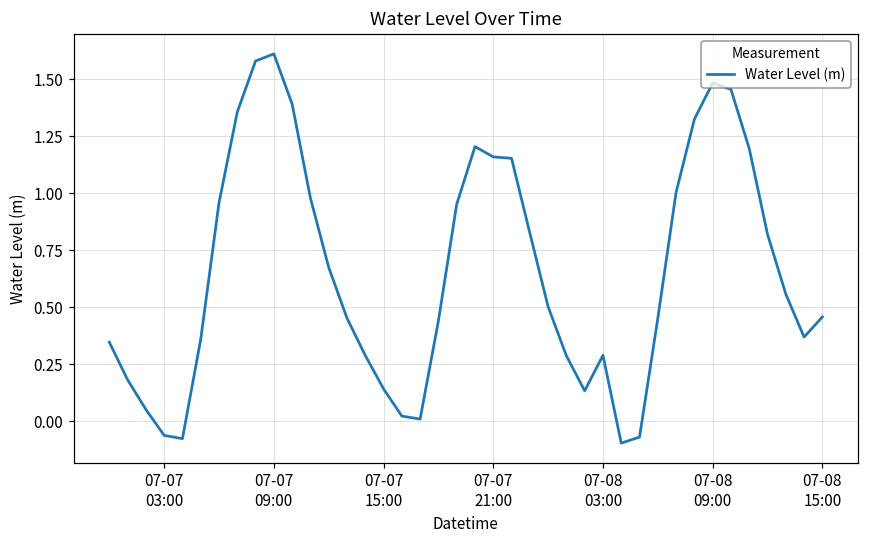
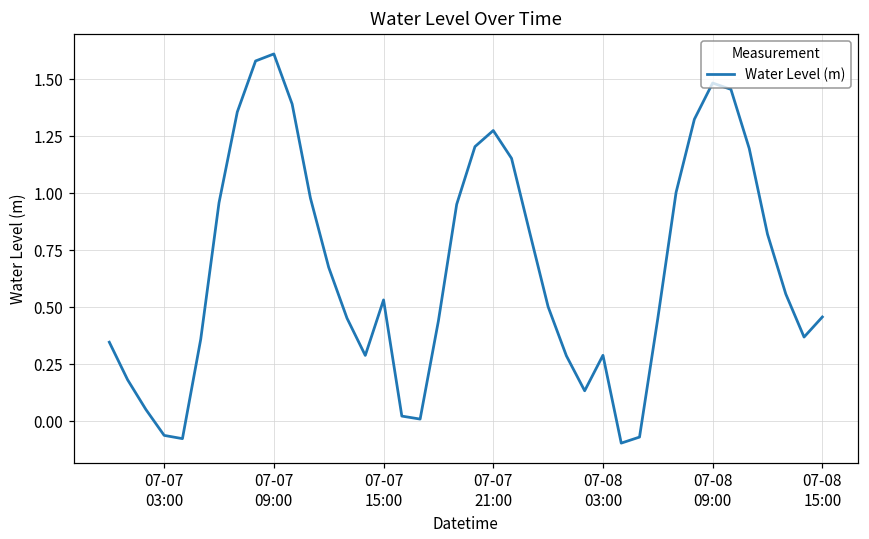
07-07 15:00: 0.14 -> 0.53
07-07 21:00: 1.16 -> 1.28
